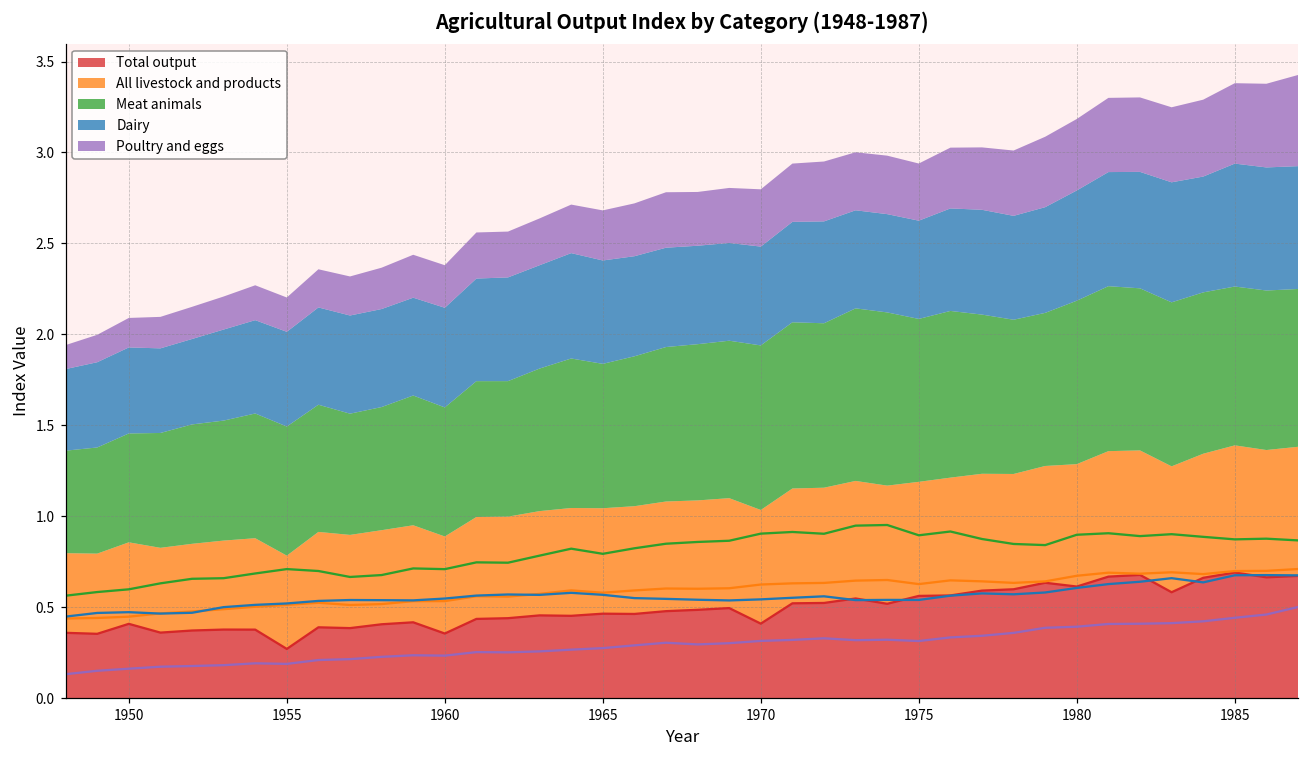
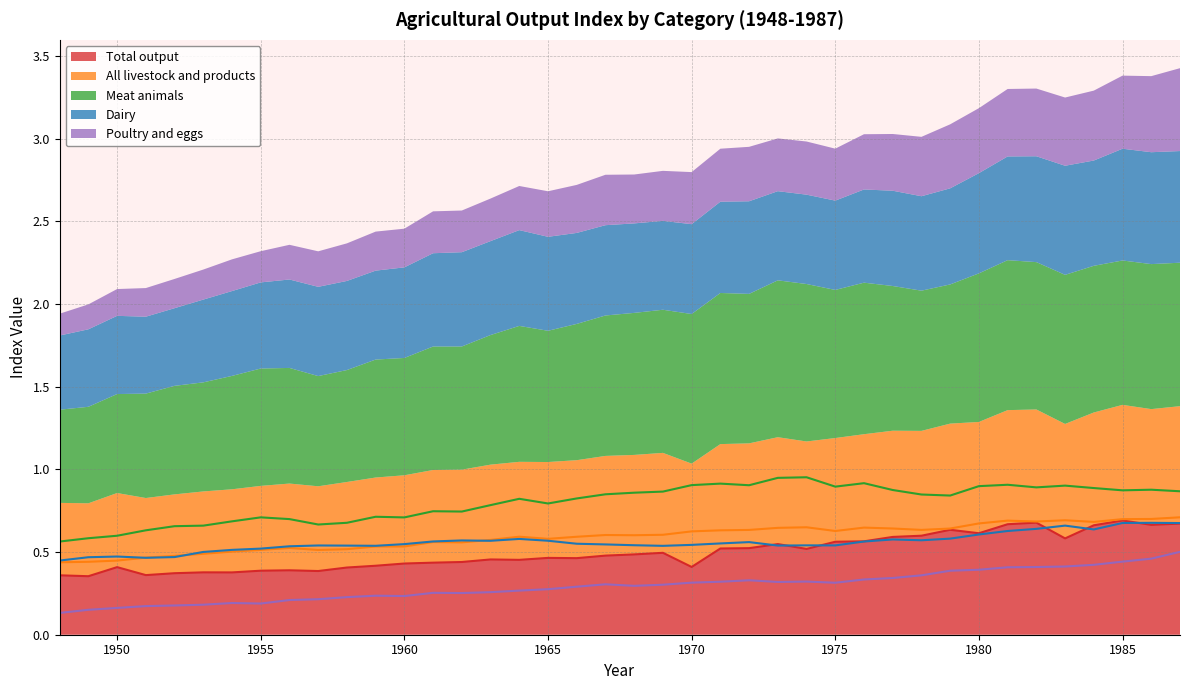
Total output, 1955: 0.27 -> 0.39
Total output, 1960: 0.36 -> 0.43
